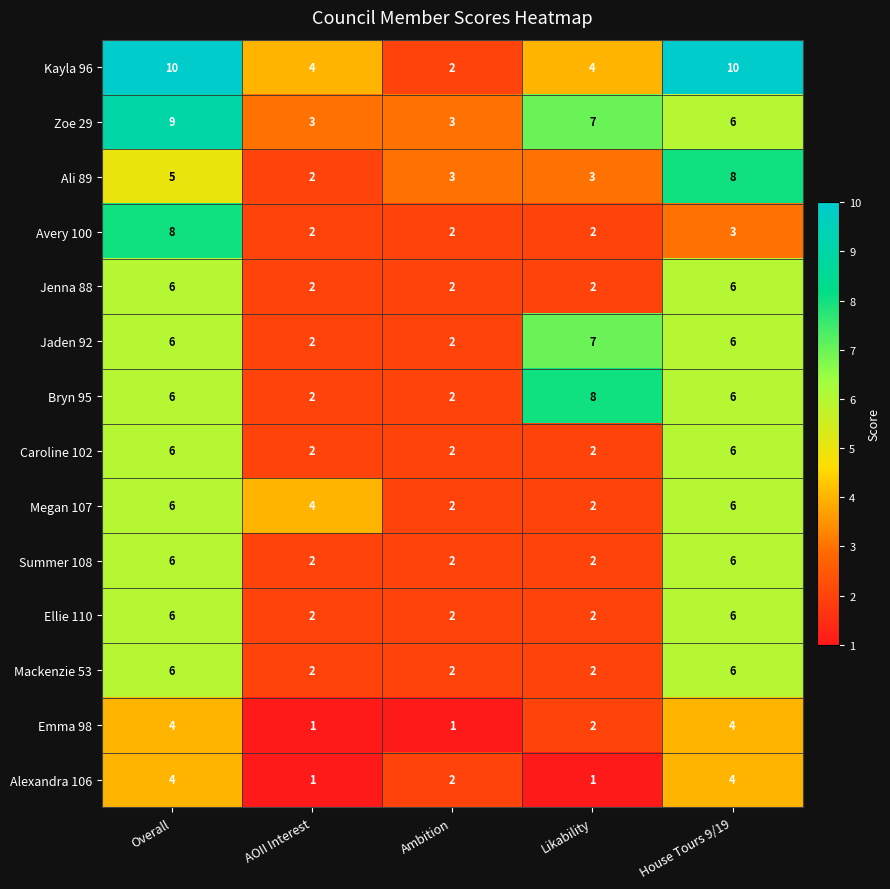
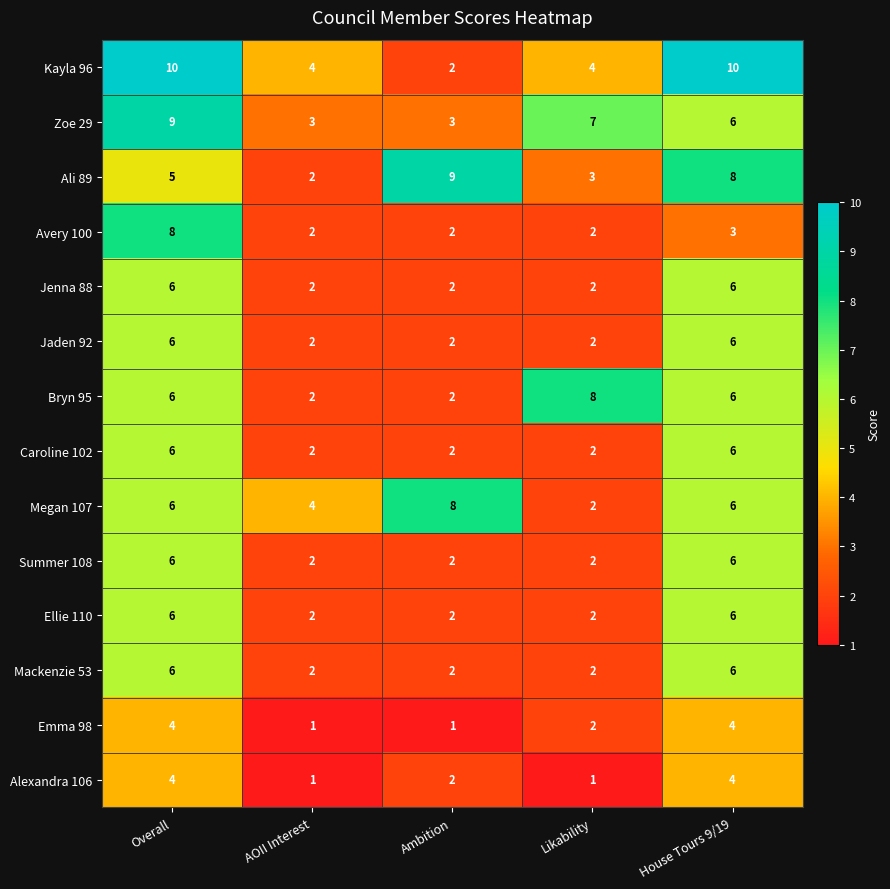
Ali 89, Ambition: 3 -> 9
Jaden 92, Likability: 7 -> 2
Megan 107, Ambition: 2 -> 8
